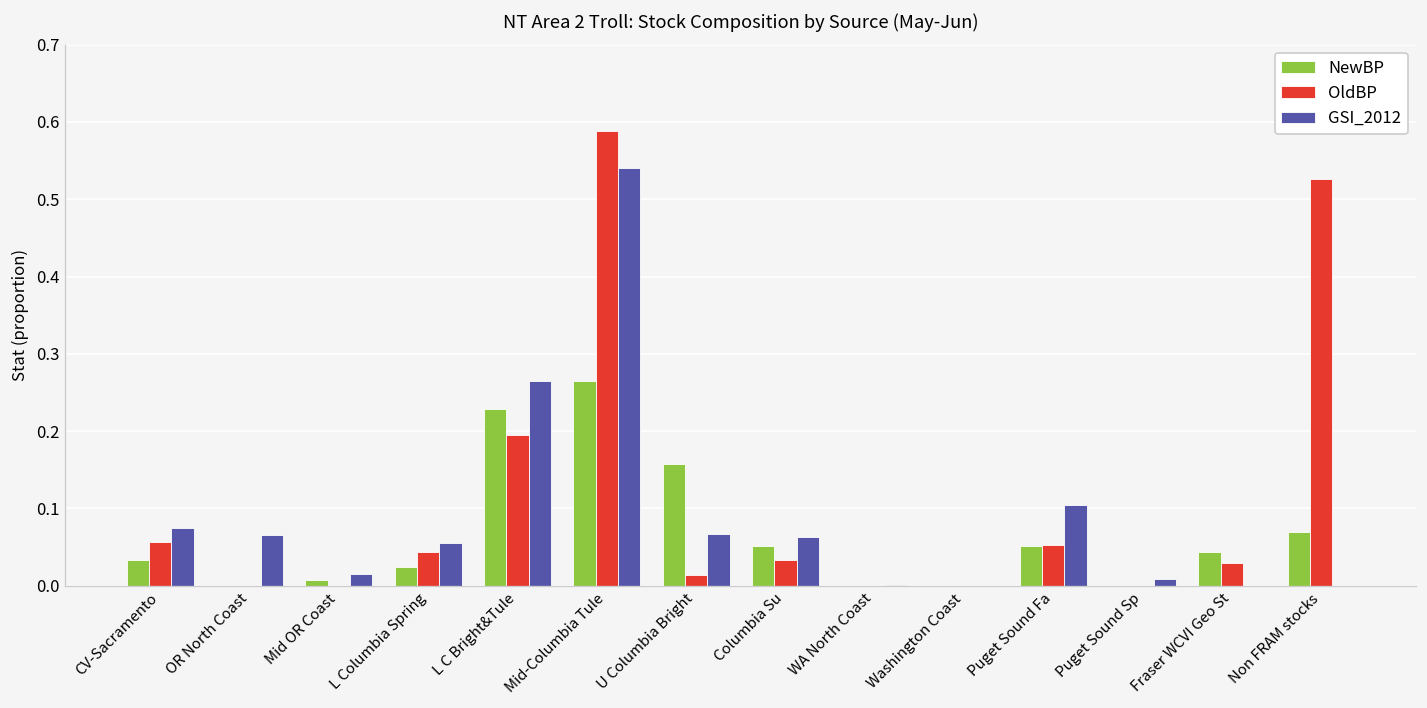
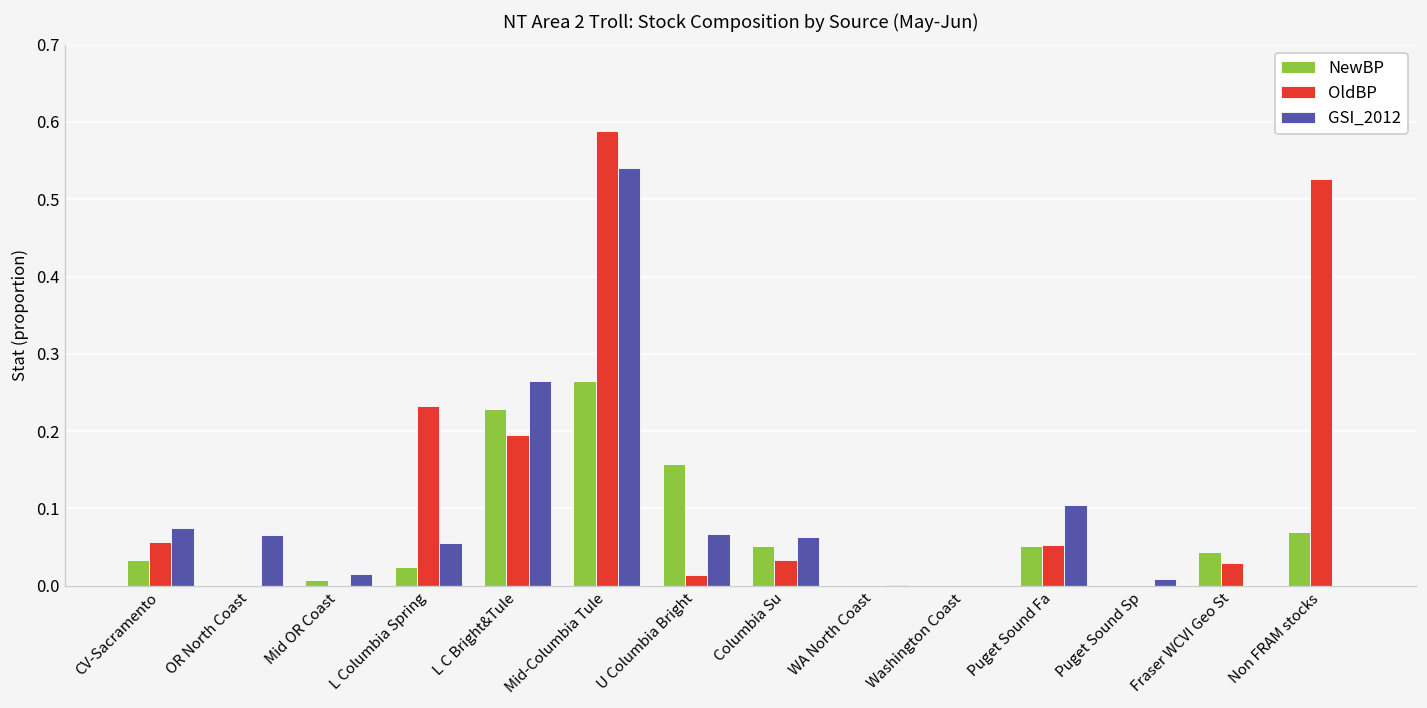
OldBP, L Columbia Spring: 0.04 -> 0.23
